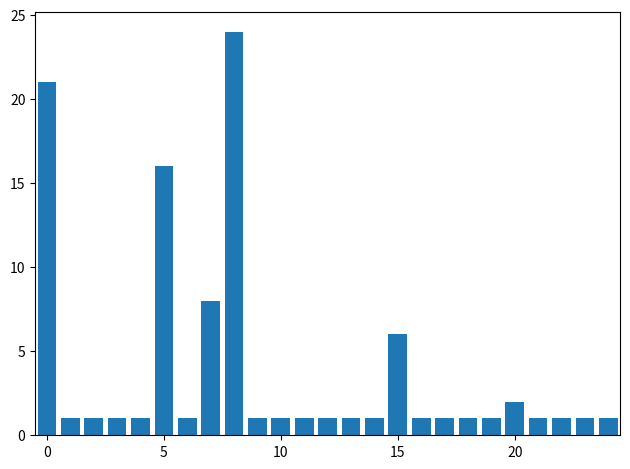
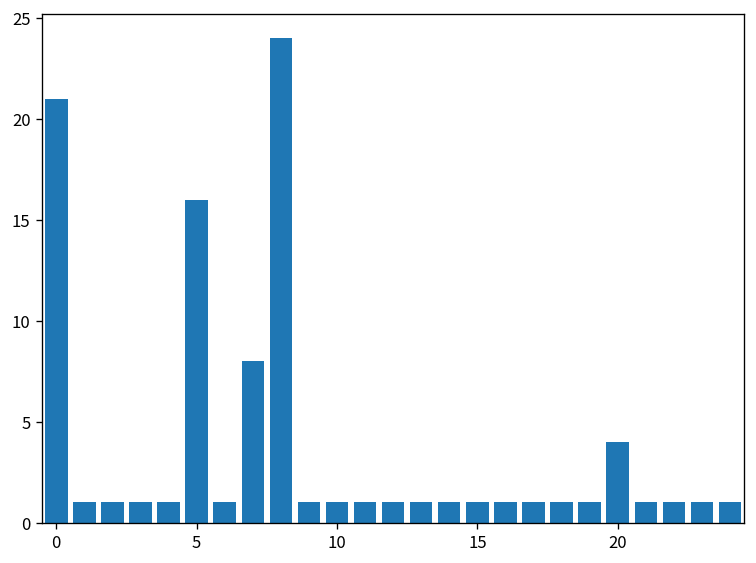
15: 6 -> 1
20: 2 -> 4
